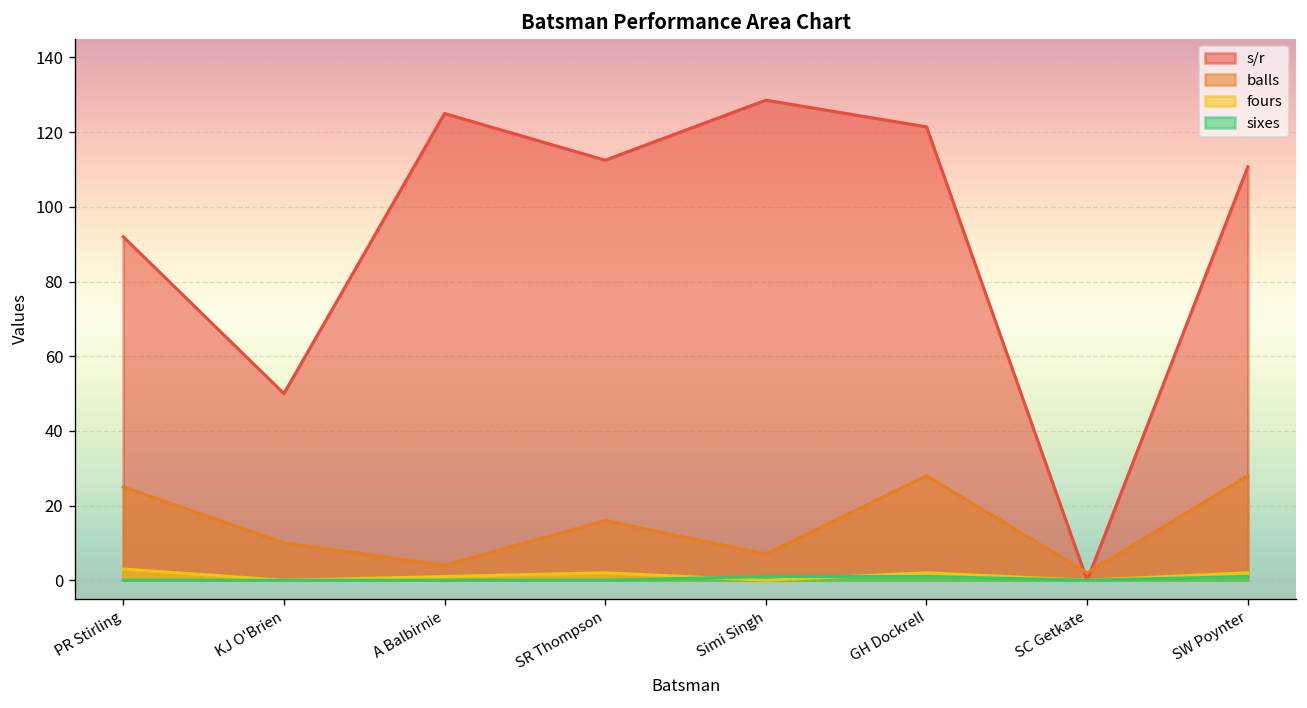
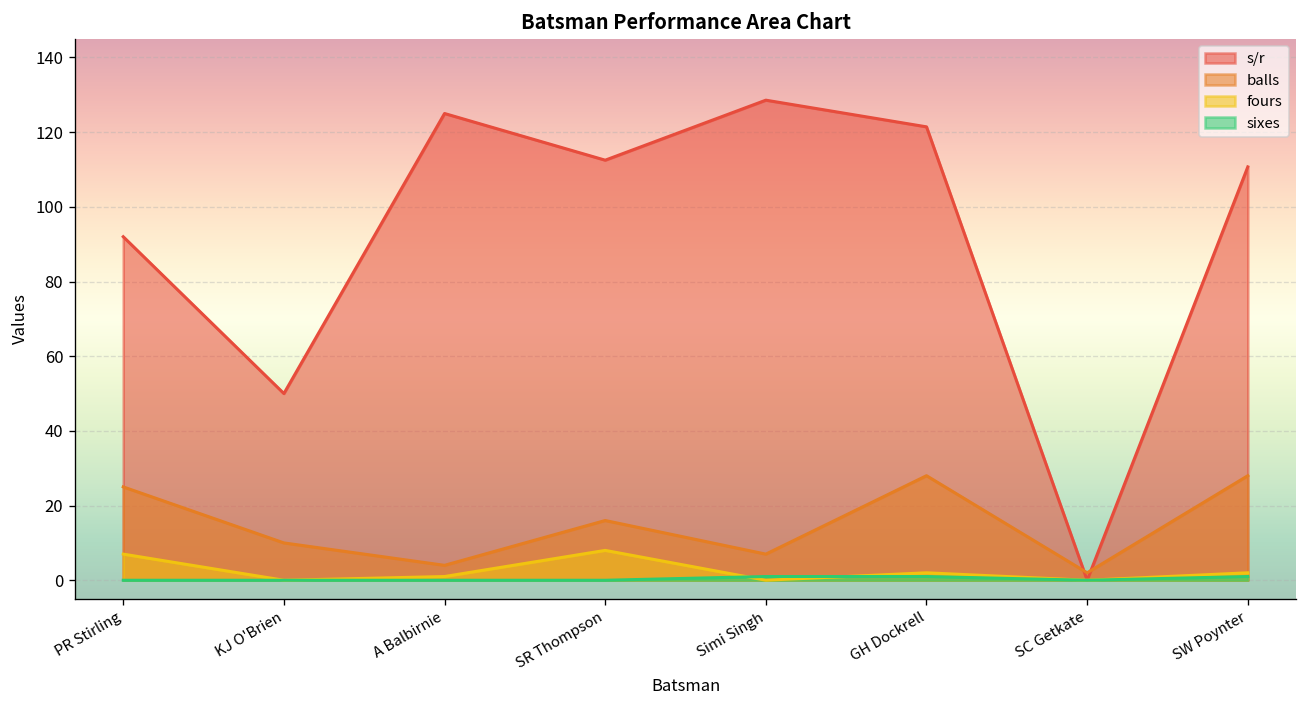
fours, PR Stirling: 3 -> 7
fours, SR Thompson: 2 -> 8
